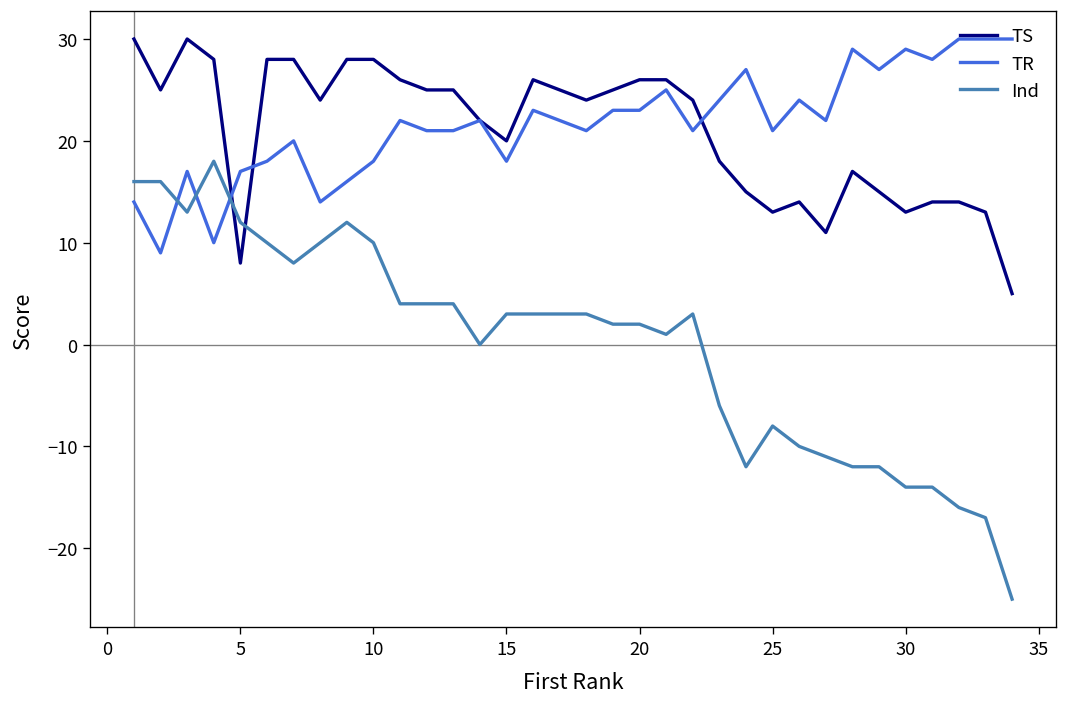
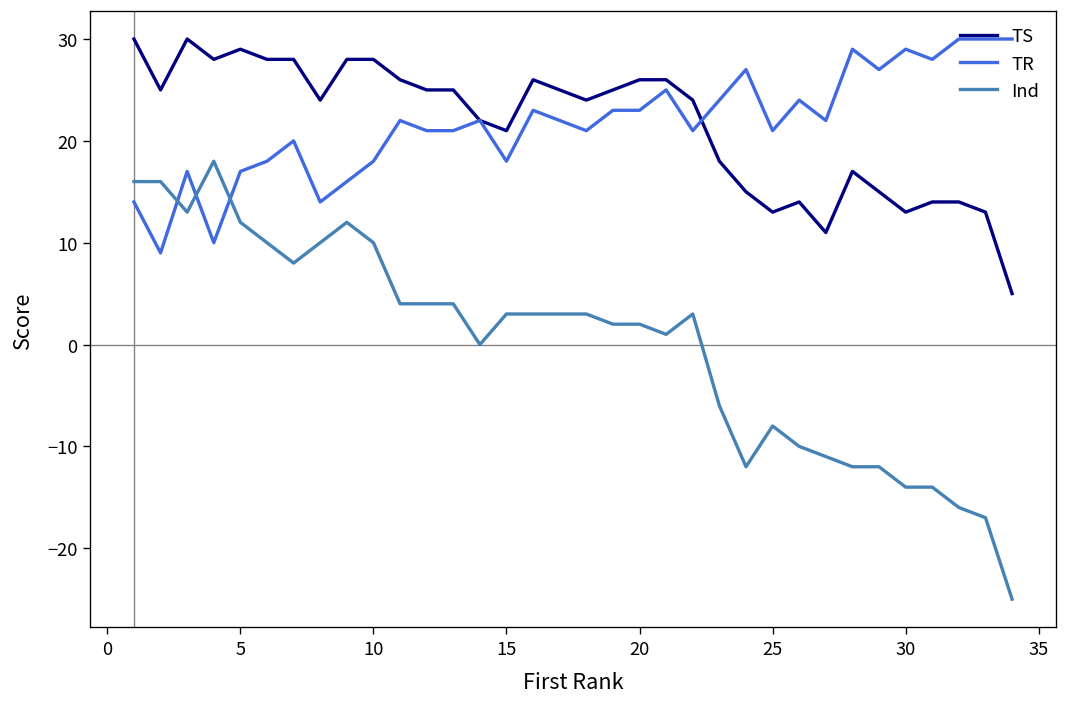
TS, 5: 8 -> 29
TS, 15: 20 -> 21
